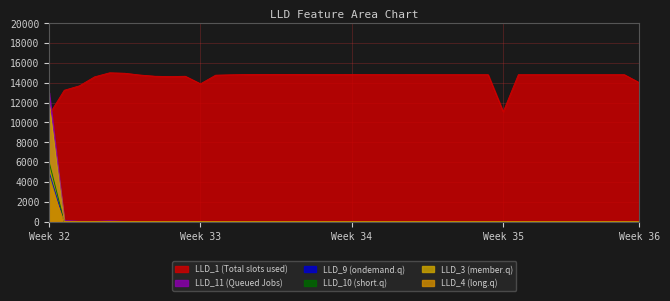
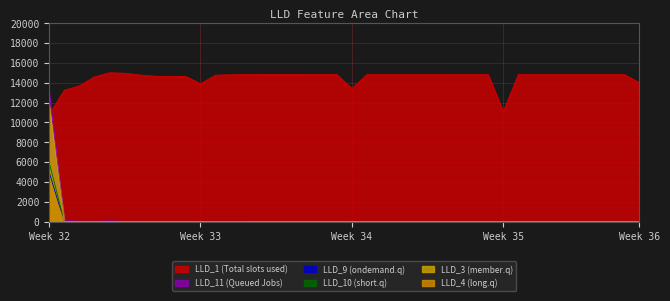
LLD_1 (Total slots used), Week 34: 15000 -> 13000
